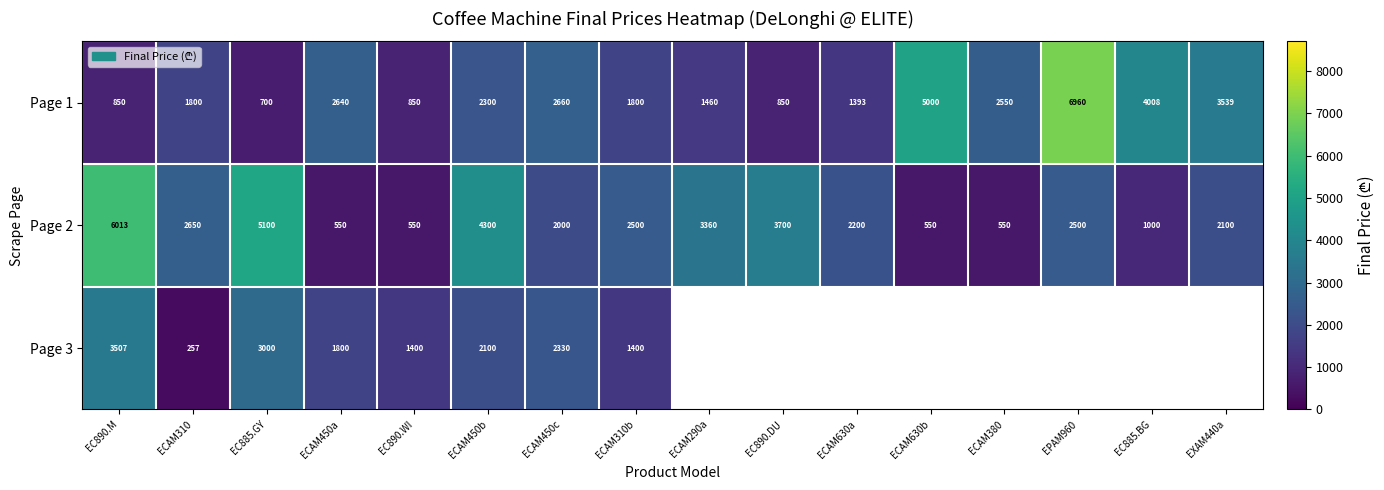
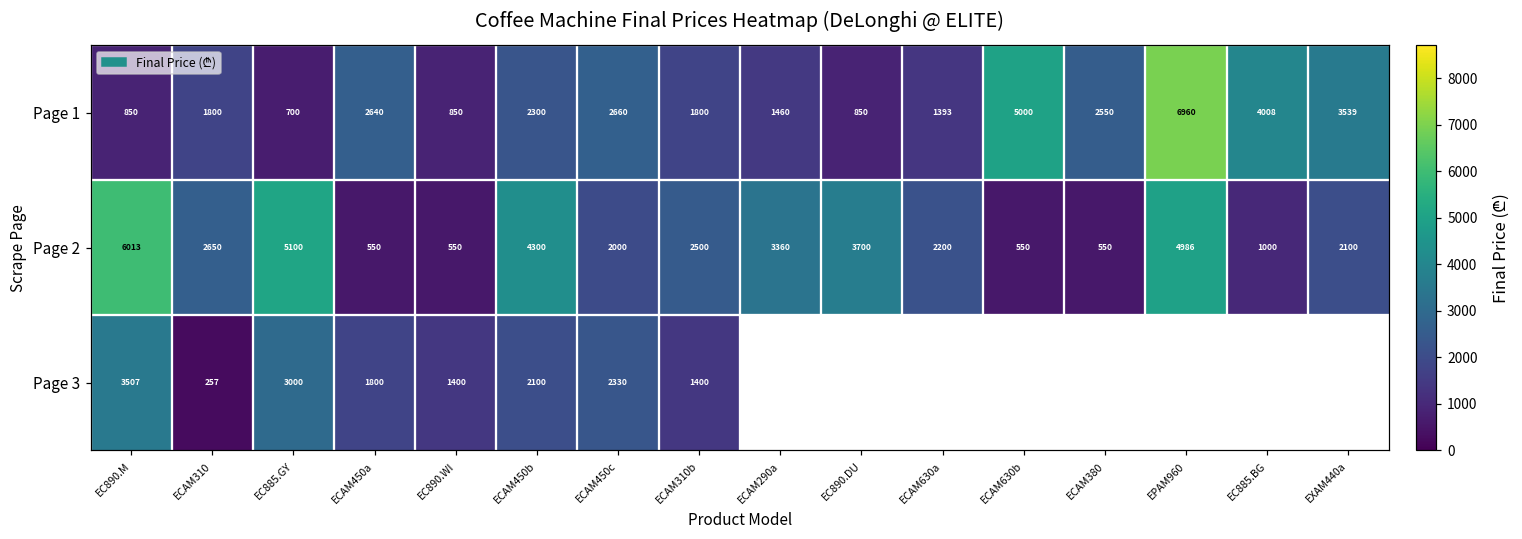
Page 2, EPAM960: 2500 -> 4986
